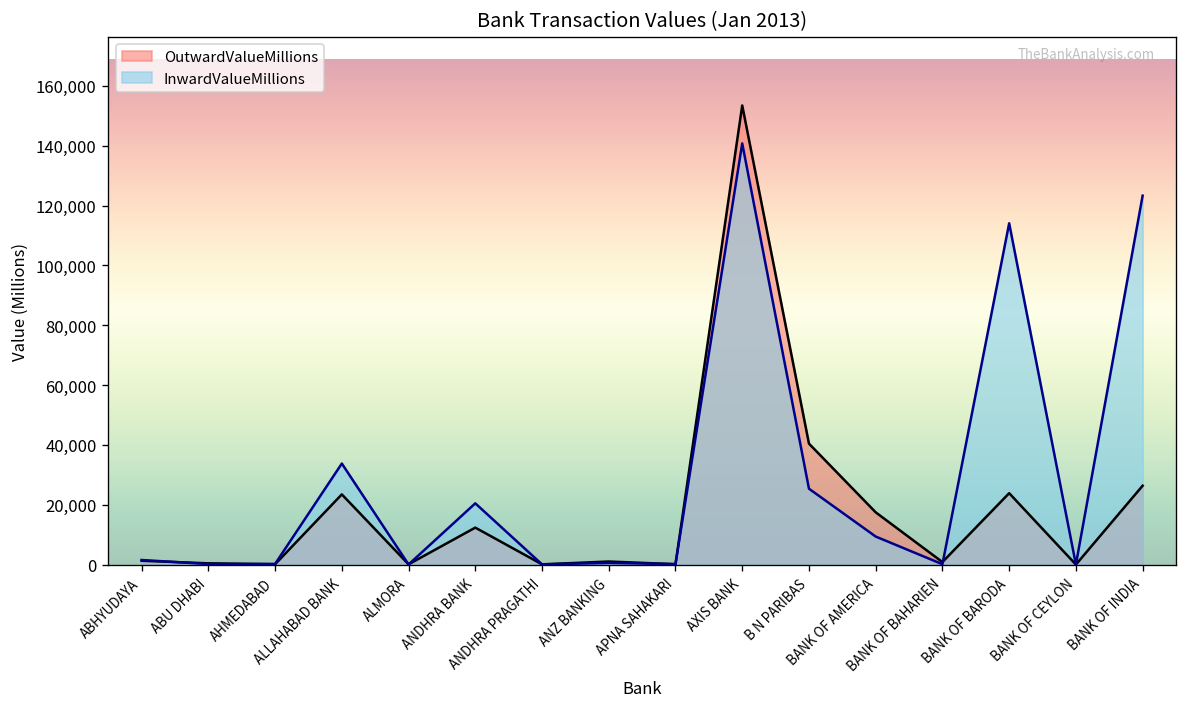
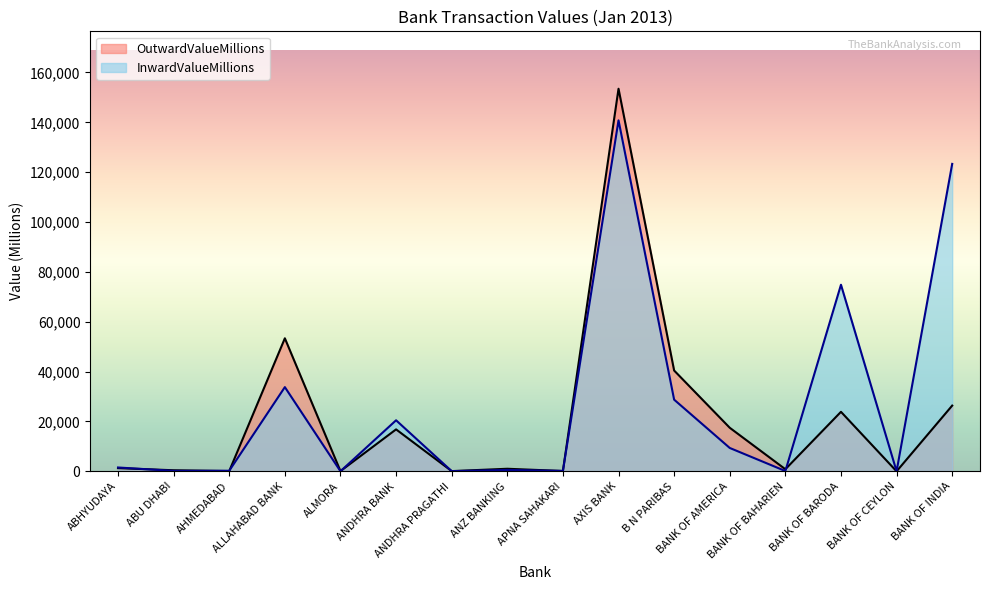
OutwardValueMillions, ALLAHABAD BANK: 23,000 -> 53,000
OutwardValueMillions, ANDHRA BANK: 12,000 -> 17,000
InwardValueMillions, B N PARIBAS: 25,000 -> 29,000
InwardValueMillions, BANK OF BARODA: 114,000 -> 75,000
